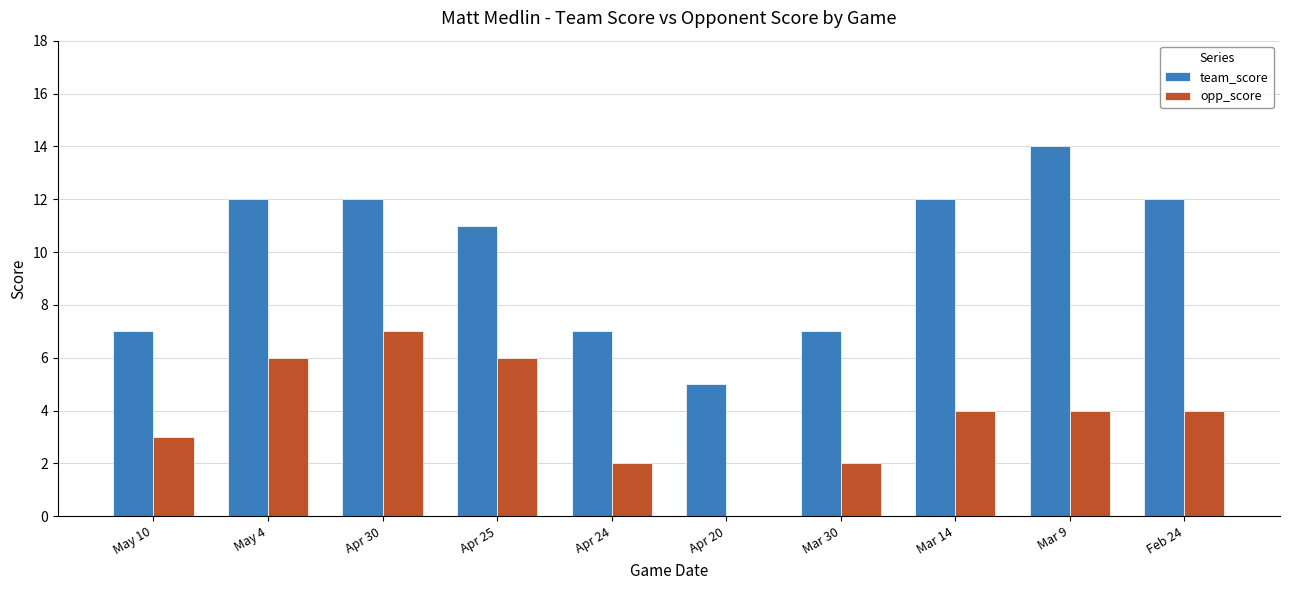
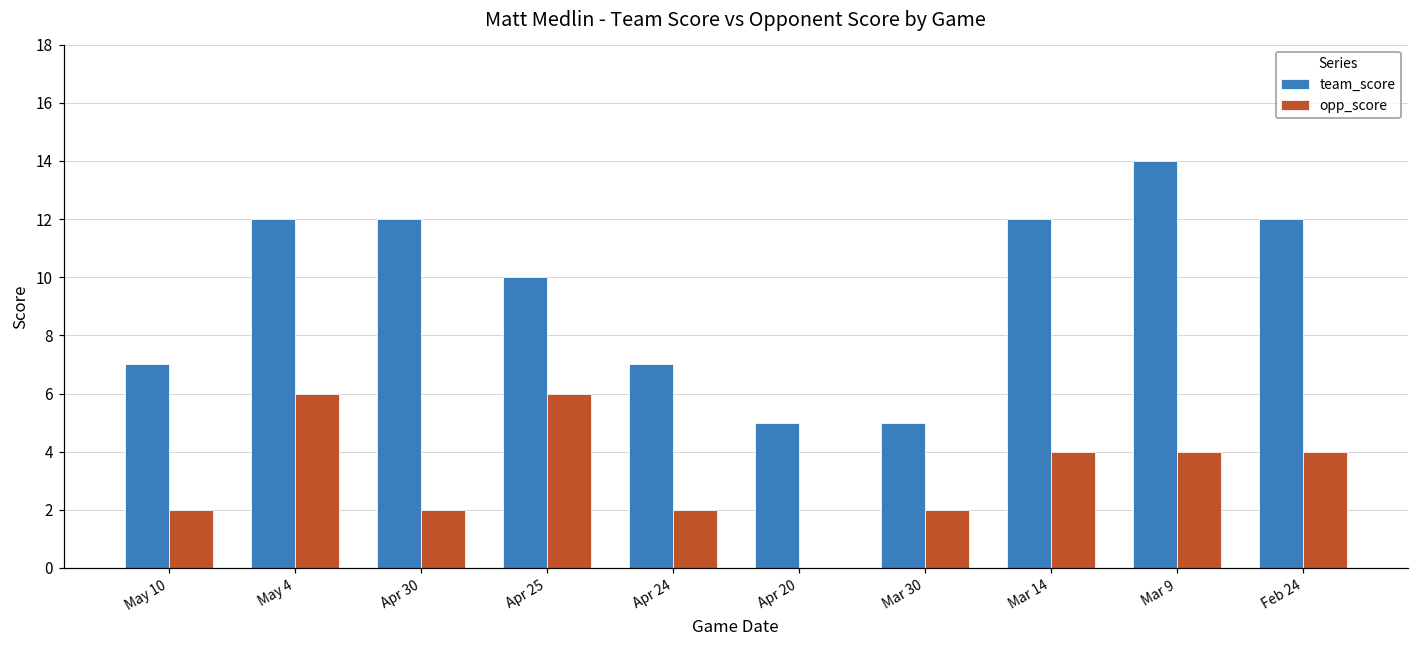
opp_score, May 10: 3 -> 2
opp_score, Apr 30: 7 -> 2
team_score, Apr 25: 11 -> 10
team_score, Mar 30: 7 -> 5
